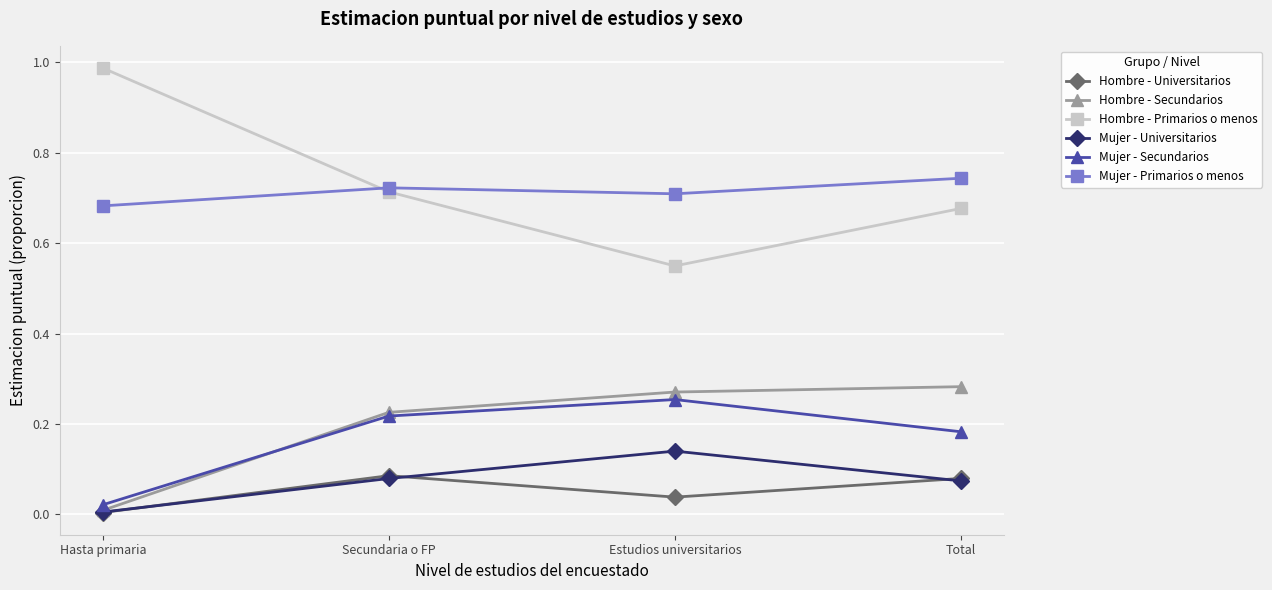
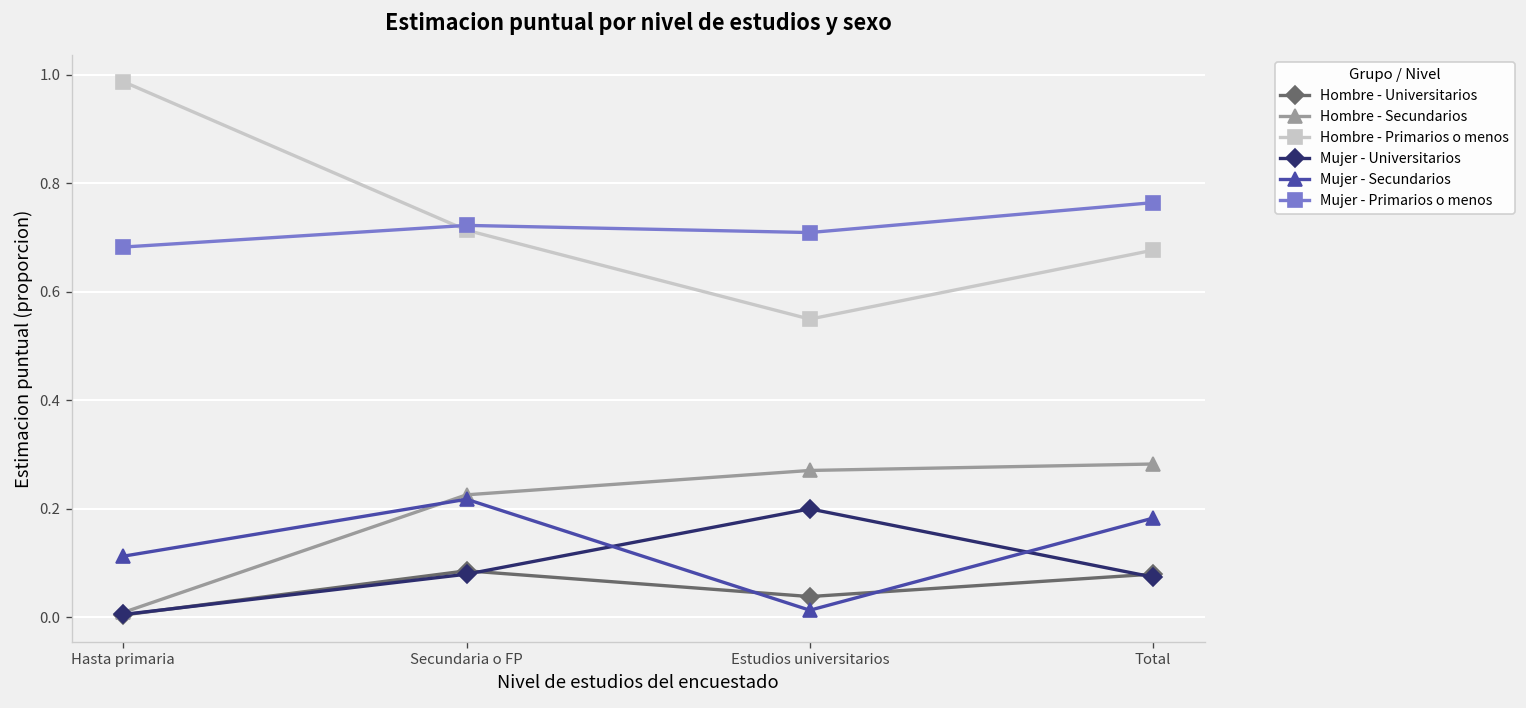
Mujer - Secundarios, Hasta primaria: 0.02 -> 0.11
Mujer - Universitarios, Estudios universitarios: 0.14 -> 0.20
Mujer - Secundarios, Estudios universitarios: 0.25 -> 0.01
Mujer - Primarios o menos, Total: 0.74 -> 0.76
